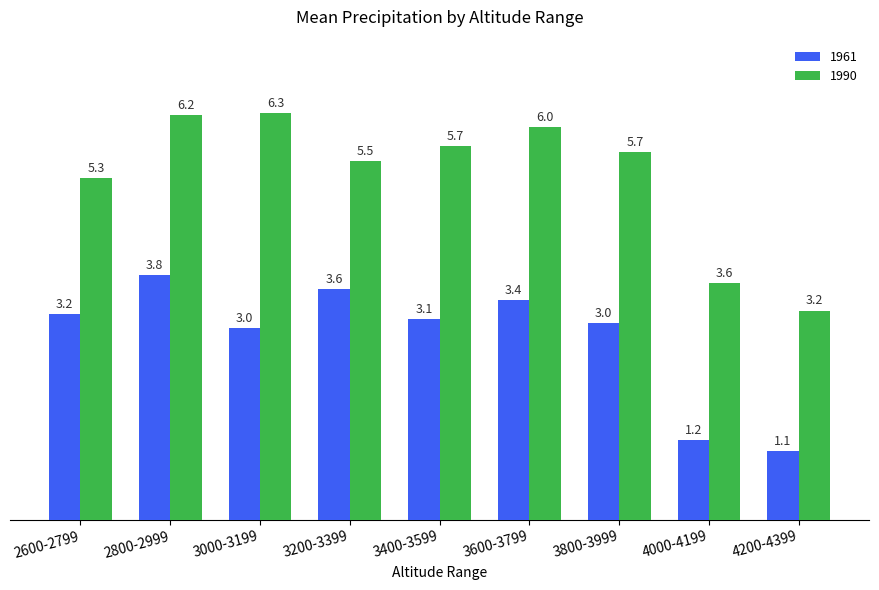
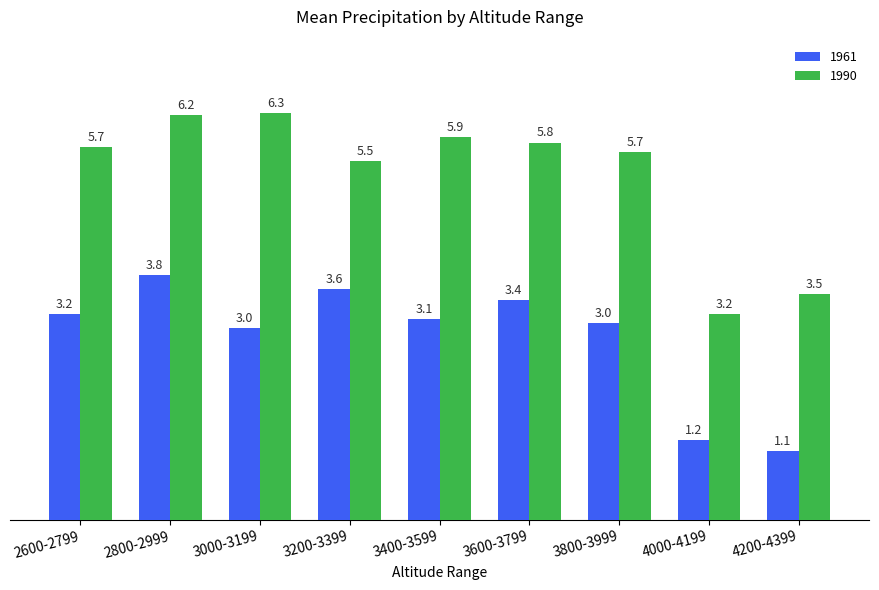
1990, 2600-2799: 5.3 -> 5.7
1990, 3400-3599: 5.7 -> 5.9
1990, 3600-3799: 6.0 -> 5.8
1990, 4000-4199: 3.6 -> 3.2
1990, 4200-4399: 3.2 -> 3.5
